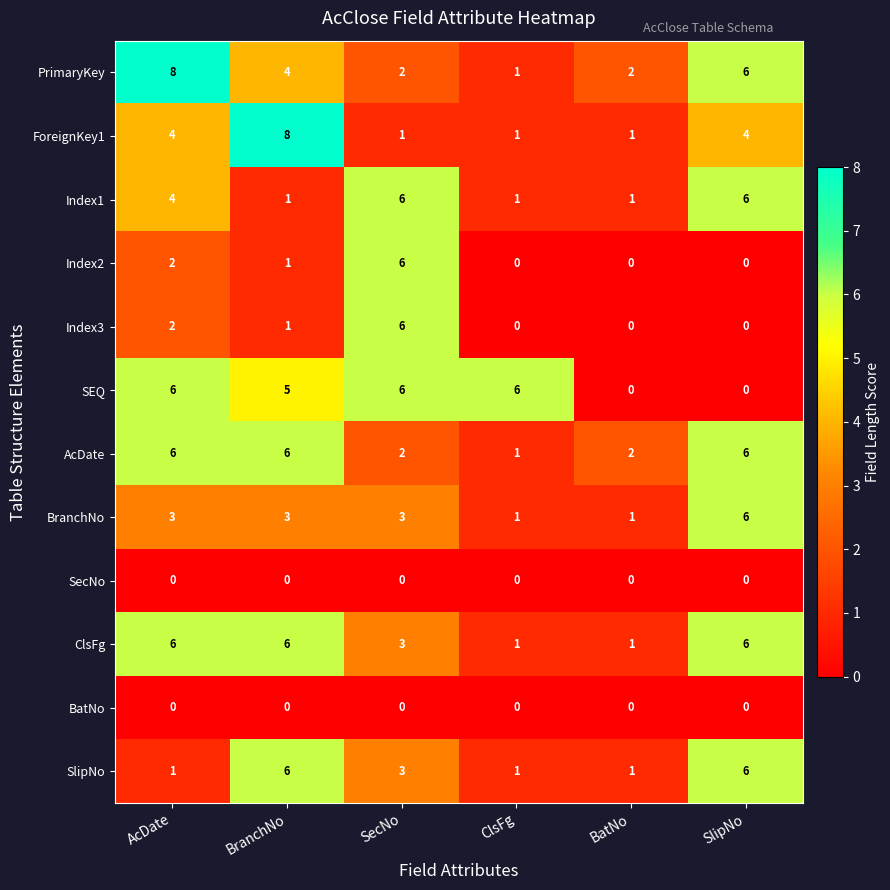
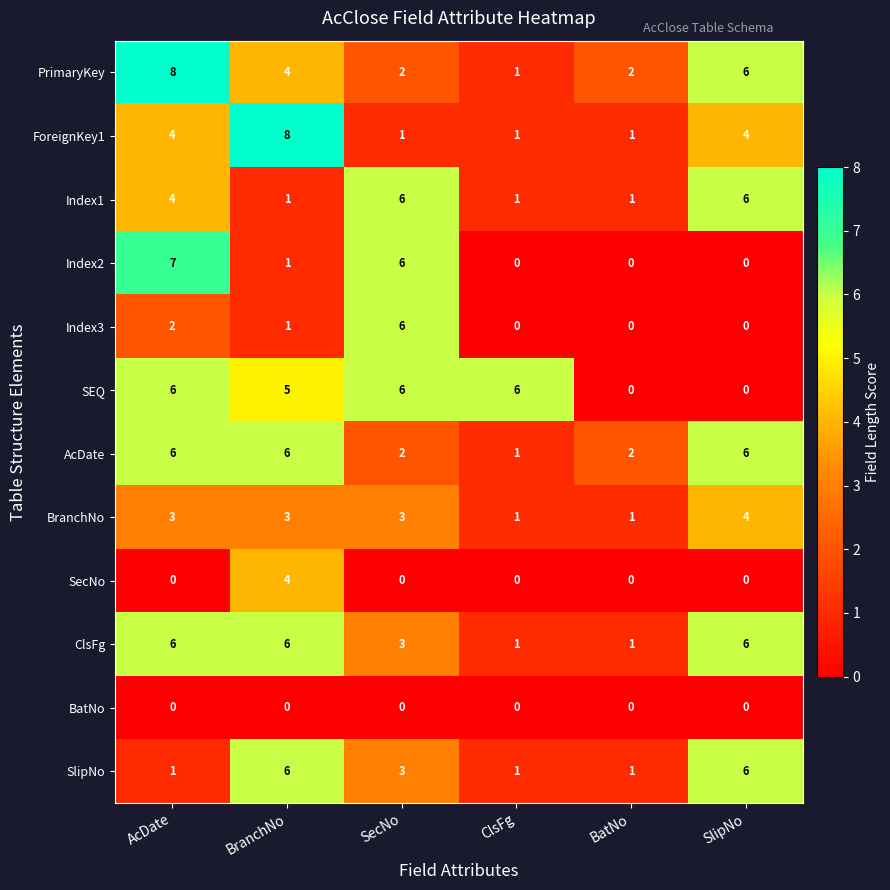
Index2, AcDate: 2 -> 7
BranchNo, SlipNo: 6 -> 4
SecNo, BranchNo: 0 -> 4
